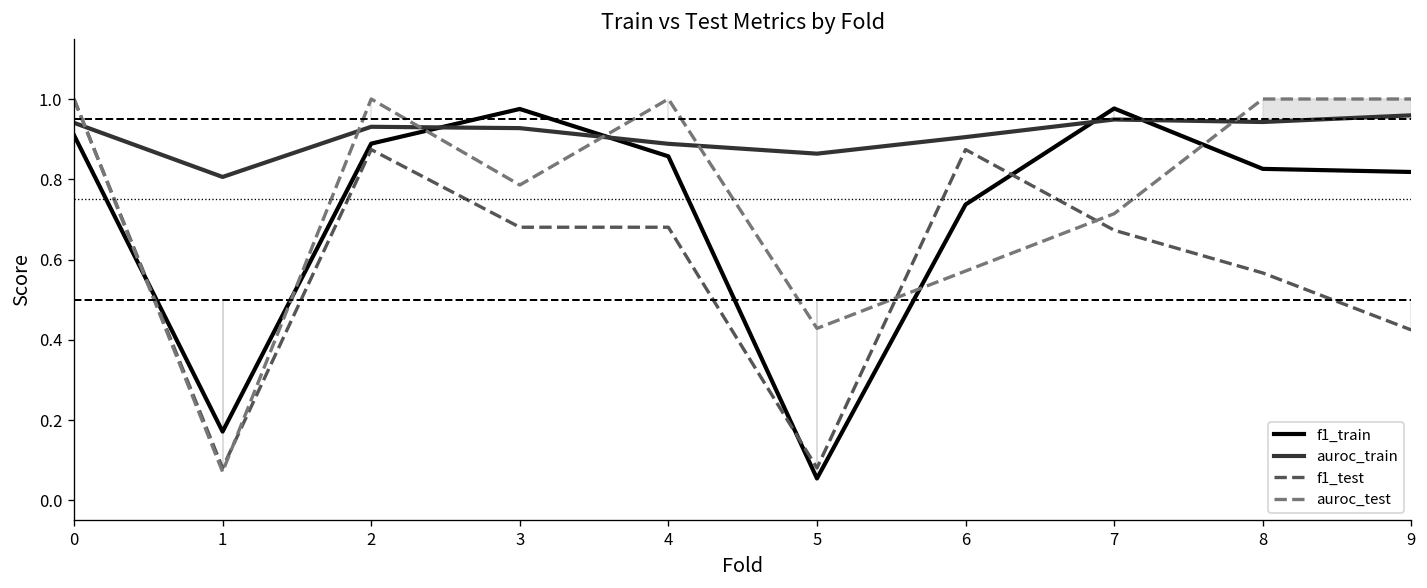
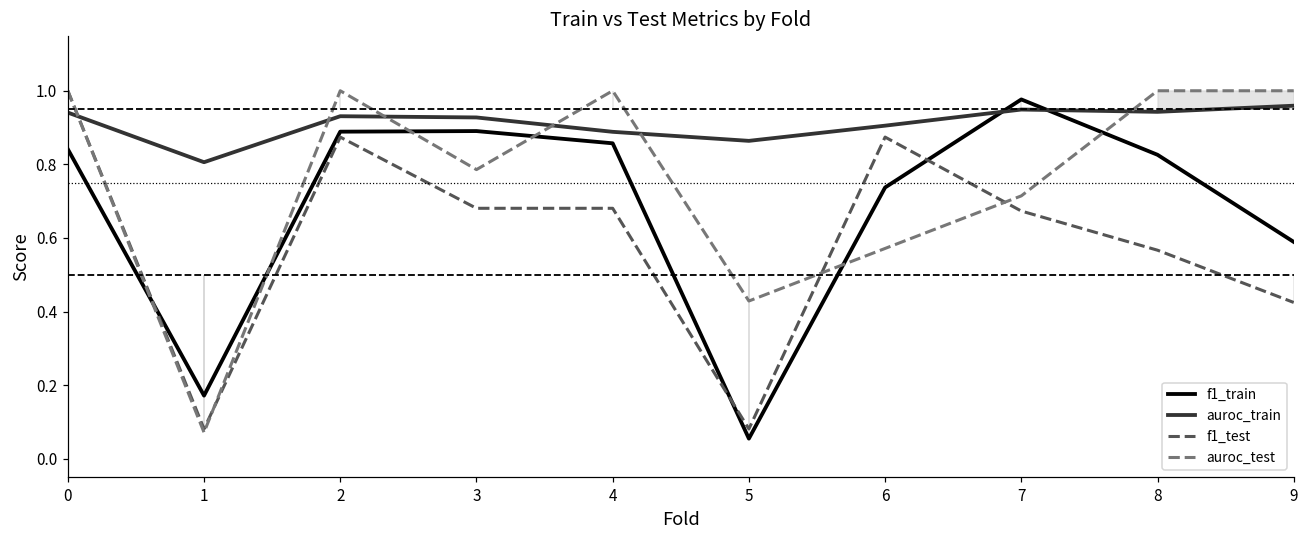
f1_train, 0: 0.91 -> 0.84
f1_train, 3: 0.98 -> 0.89
f1_train, 9: 0.82 -> 0.59
